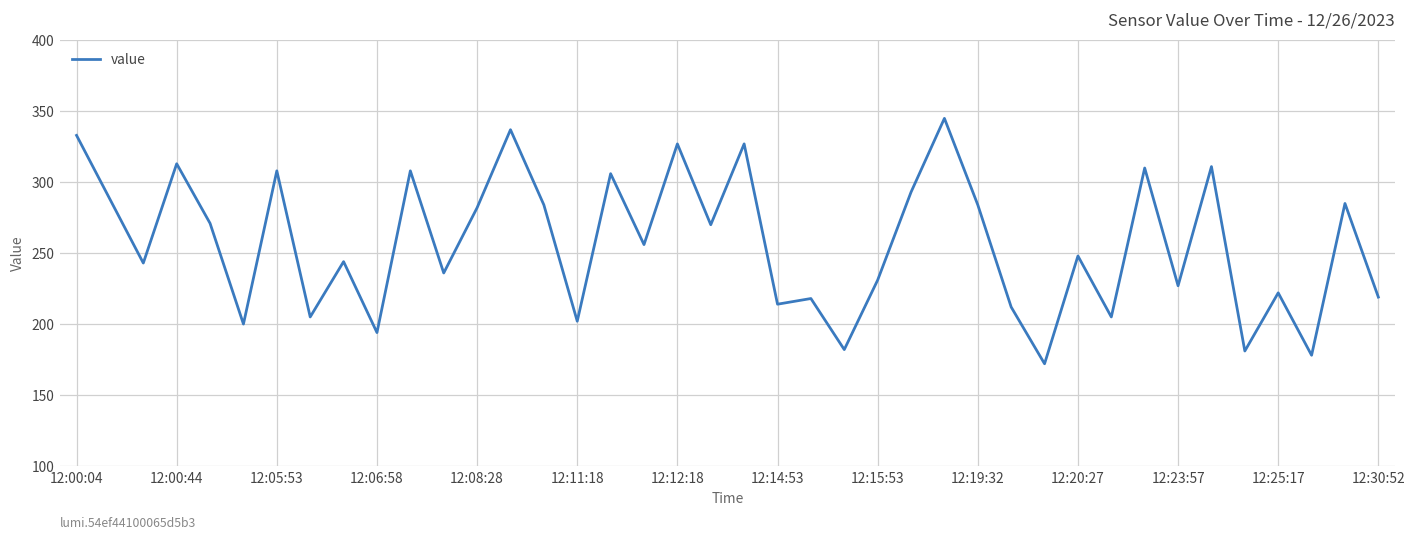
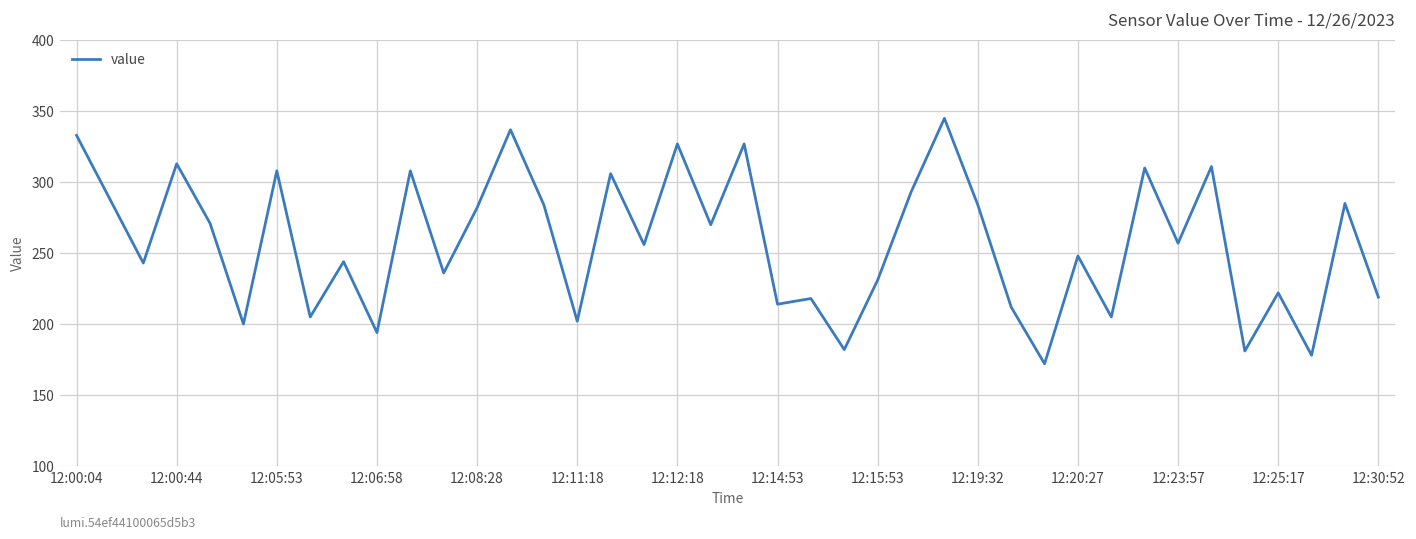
12:23:57: 227 -> 257
